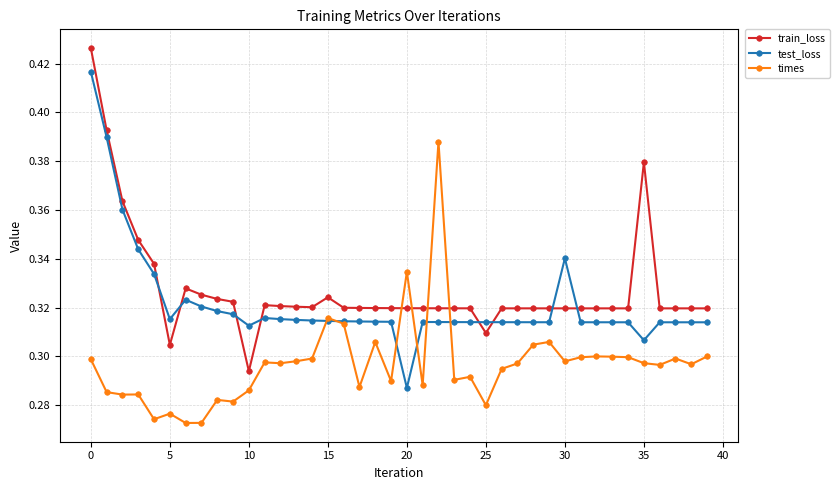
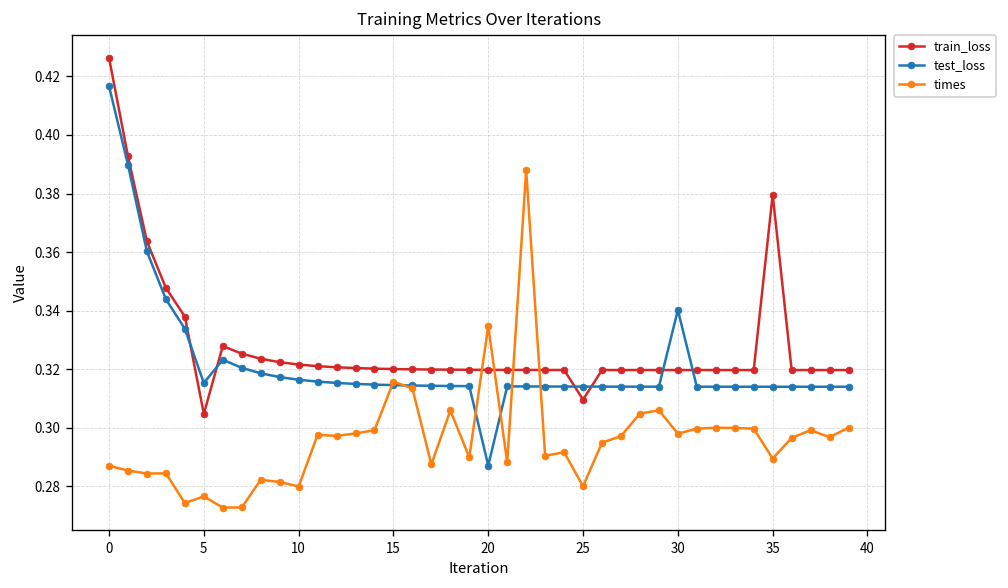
times, 0: 0.299 -> 0.287
train_loss, 10: 0.294 -> 0.322
test_loss, 10: 0.313 -> 0.316
times, 10: 0.286 -> 0.280
train_loss, 15: 0.324 -> 0.320
test_loss, 35: 0.307 -> 0.314
times, 35: 0.297 -> 0.289
